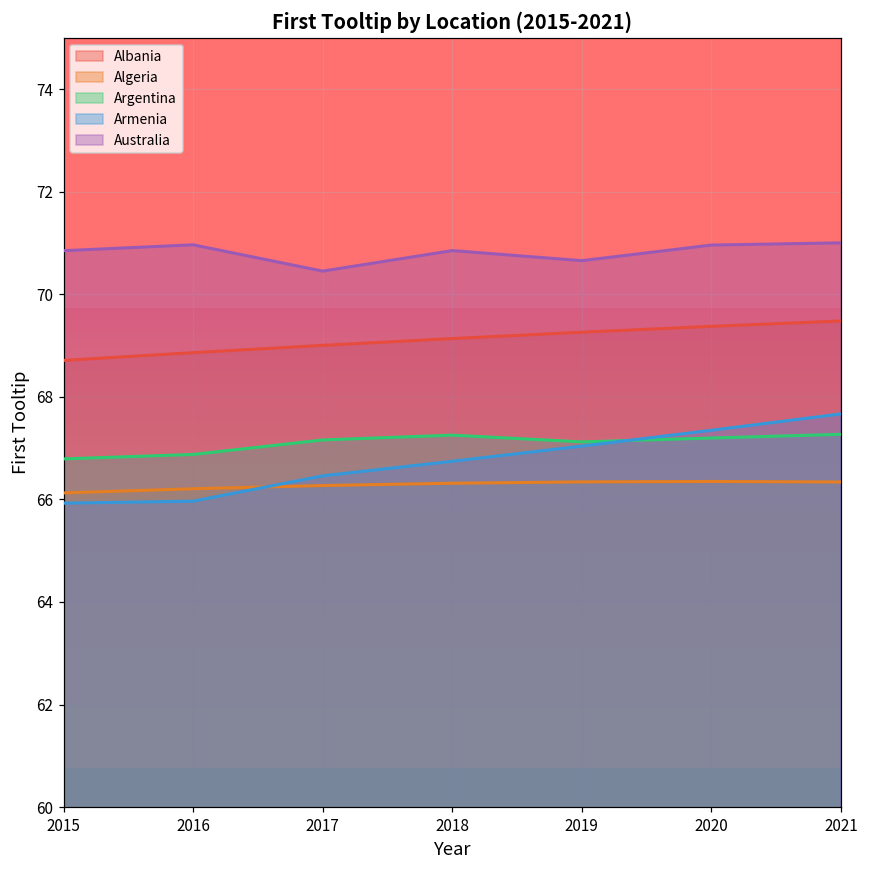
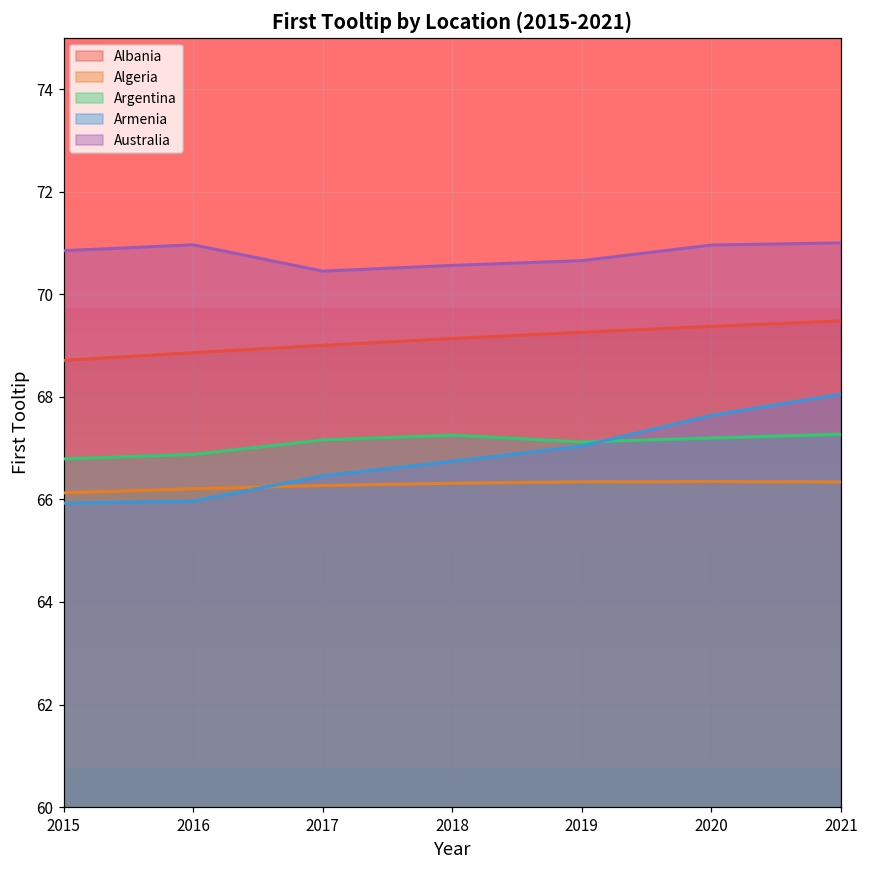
Australia, 2018: 70.8 -> 70.6
Armenia, 2020: 67.3 -> 67.6
Armenia, 2021: 67.7 -> 68.1
